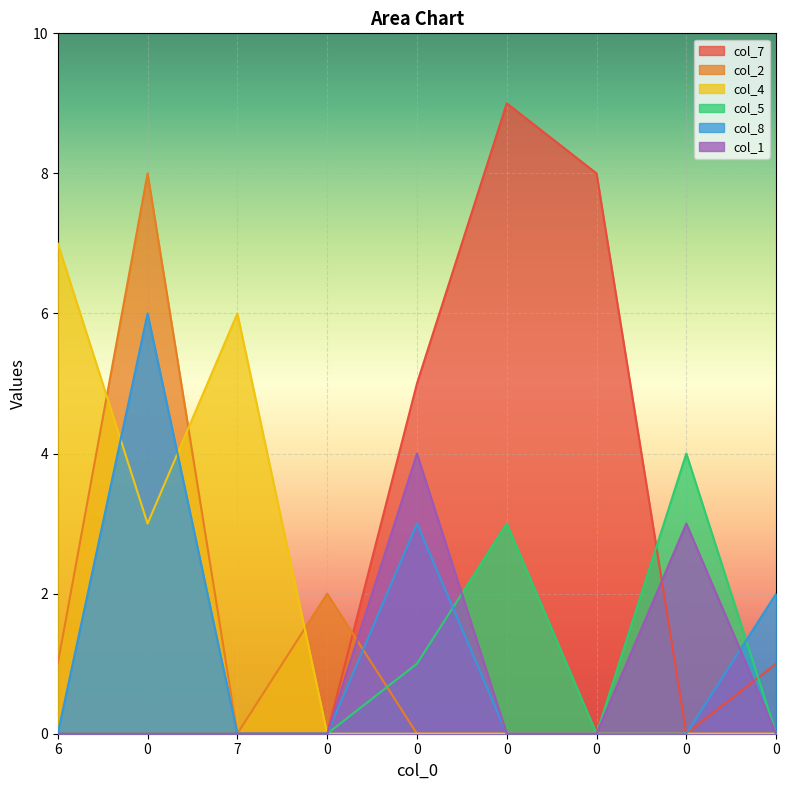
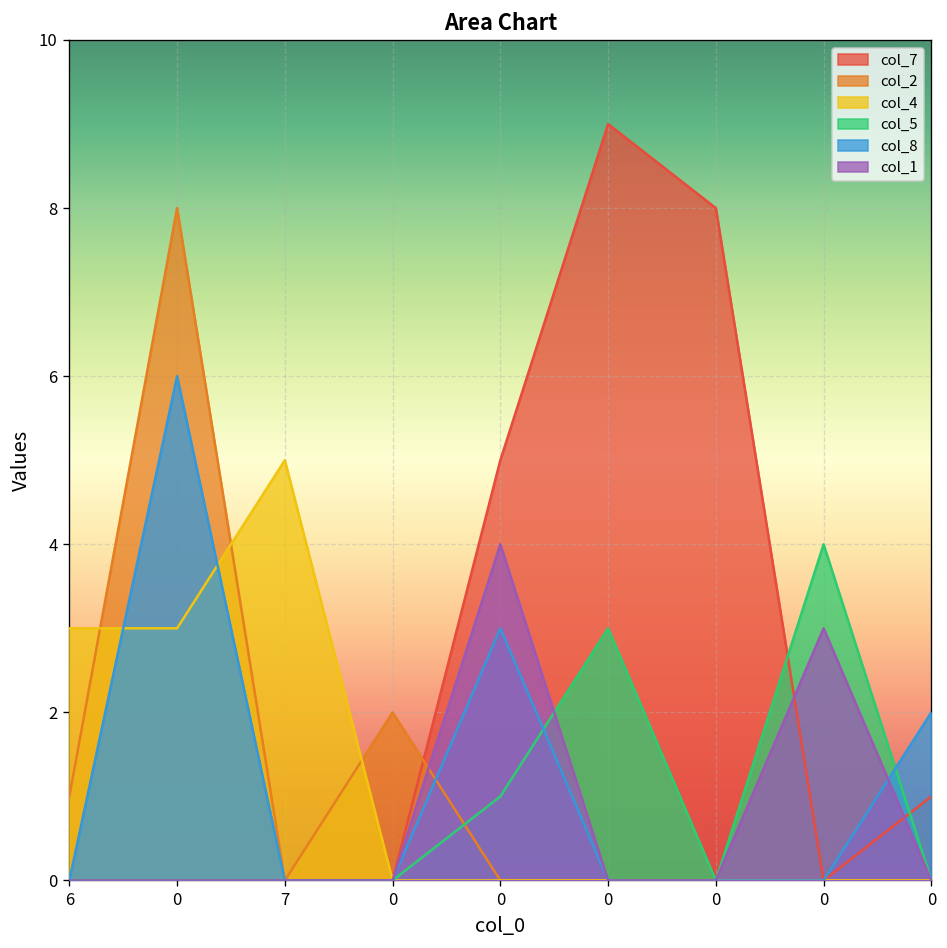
col_4, 6: 7 -> 3
col_4, 7: 6 -> 5
